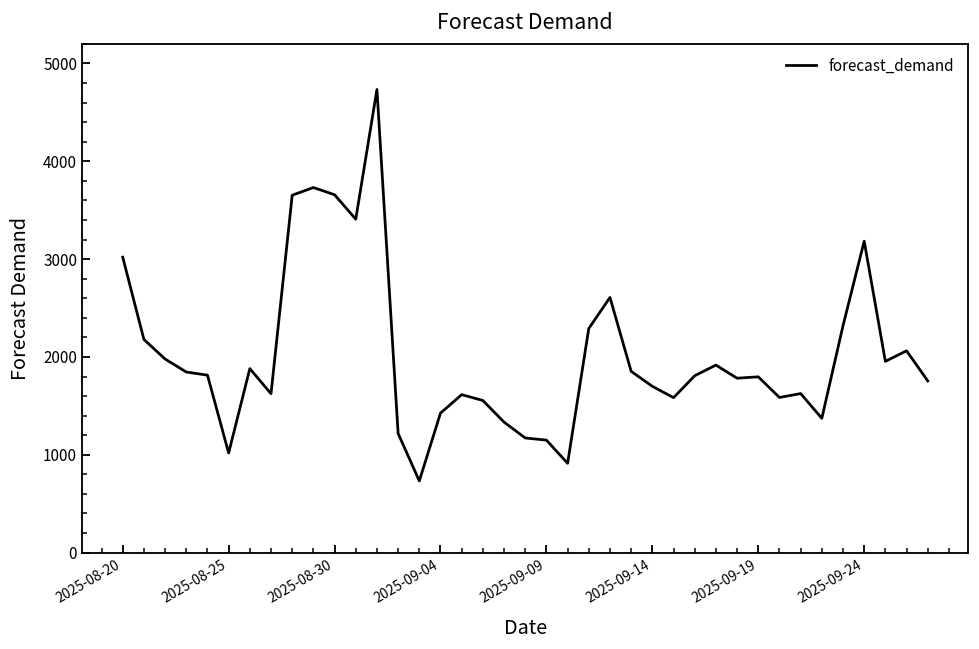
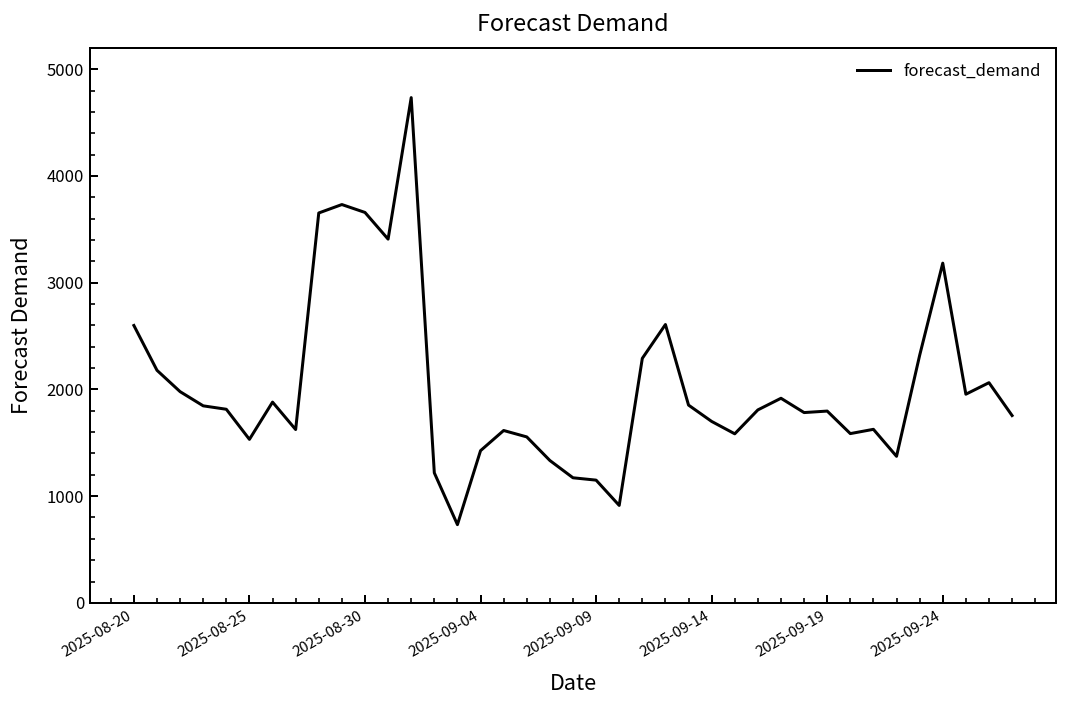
2025-08-20: 3000 -> 2600
2025-08-25: 1000 -> 1500
